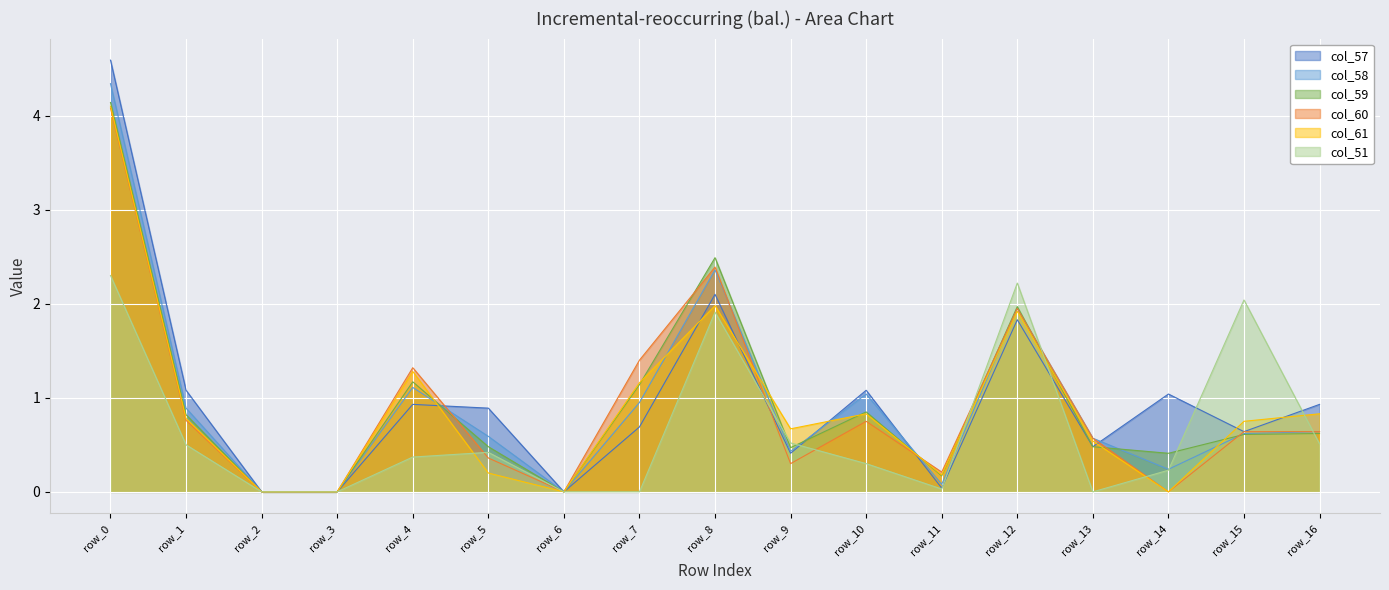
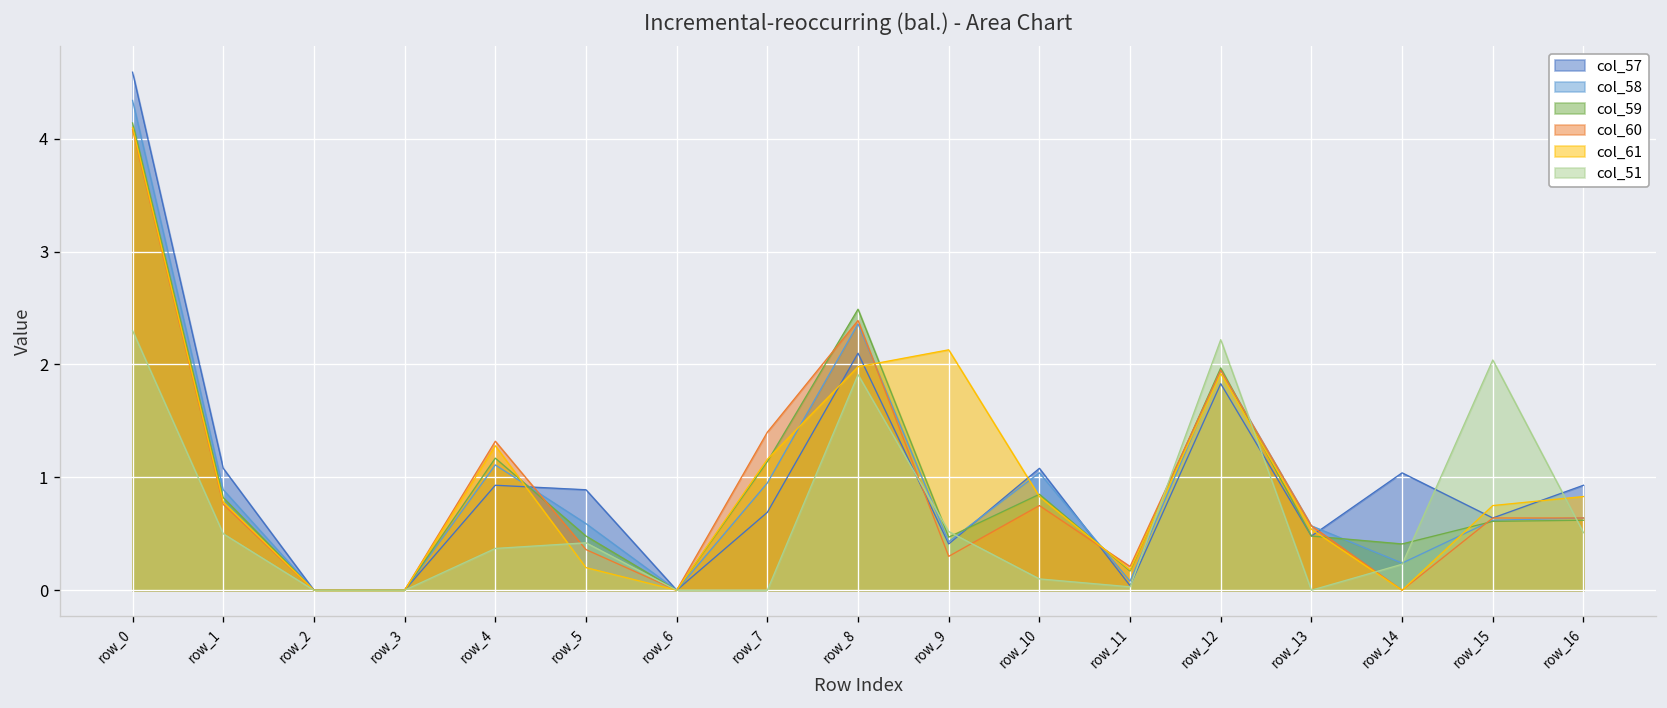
col_61, row_9: 0.7 -> 2.1
col_51, row_10: 0.3 -> 0.1
